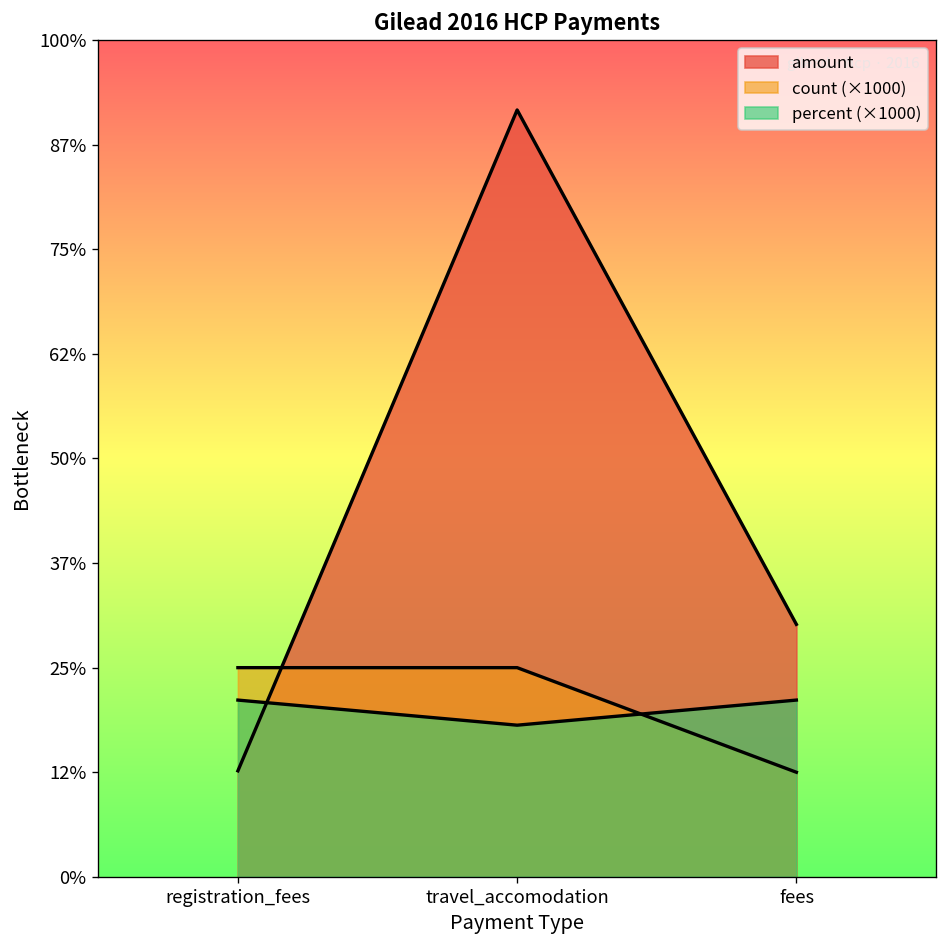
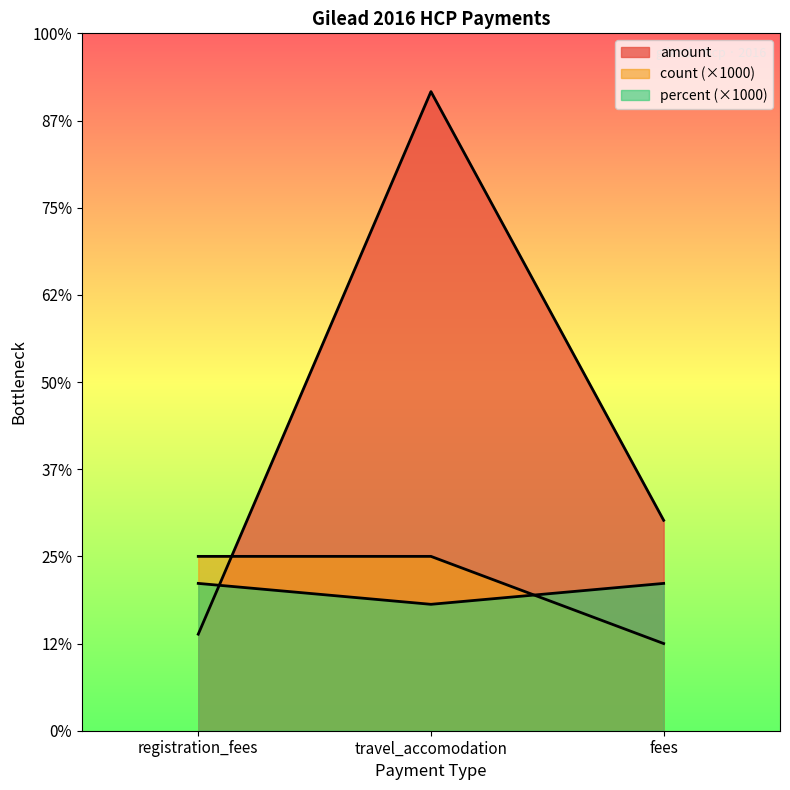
amount, registration_fees: 13% -> 14%
